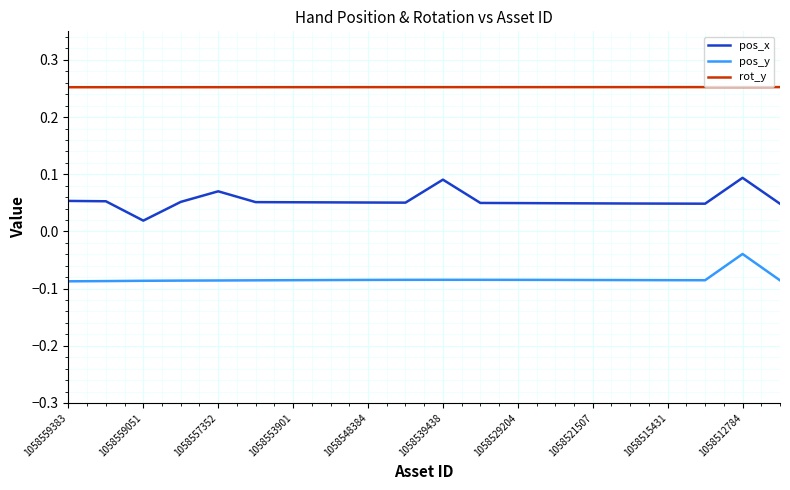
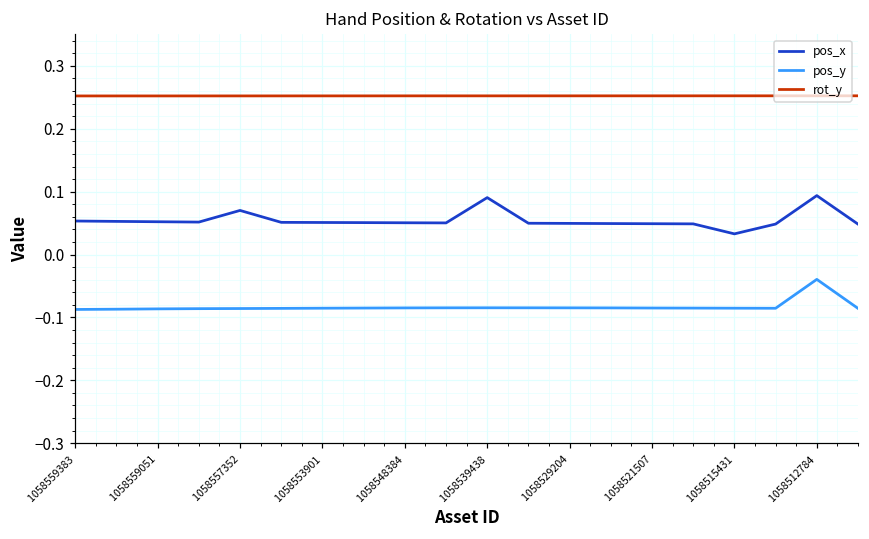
pos_x, 1058559051: 0.02 -> 0.05
pos_x, 1058515431: 0.05 -> 0.03
